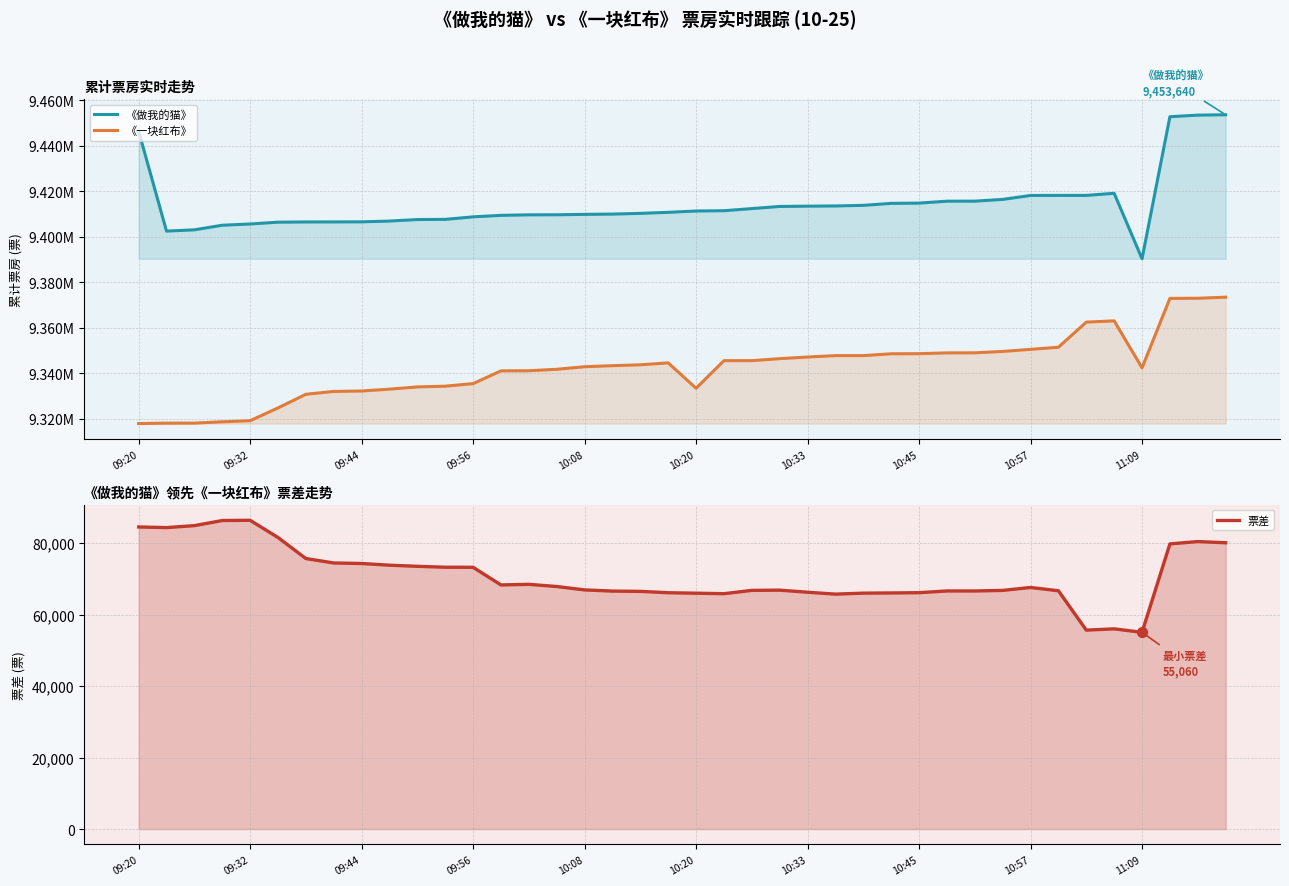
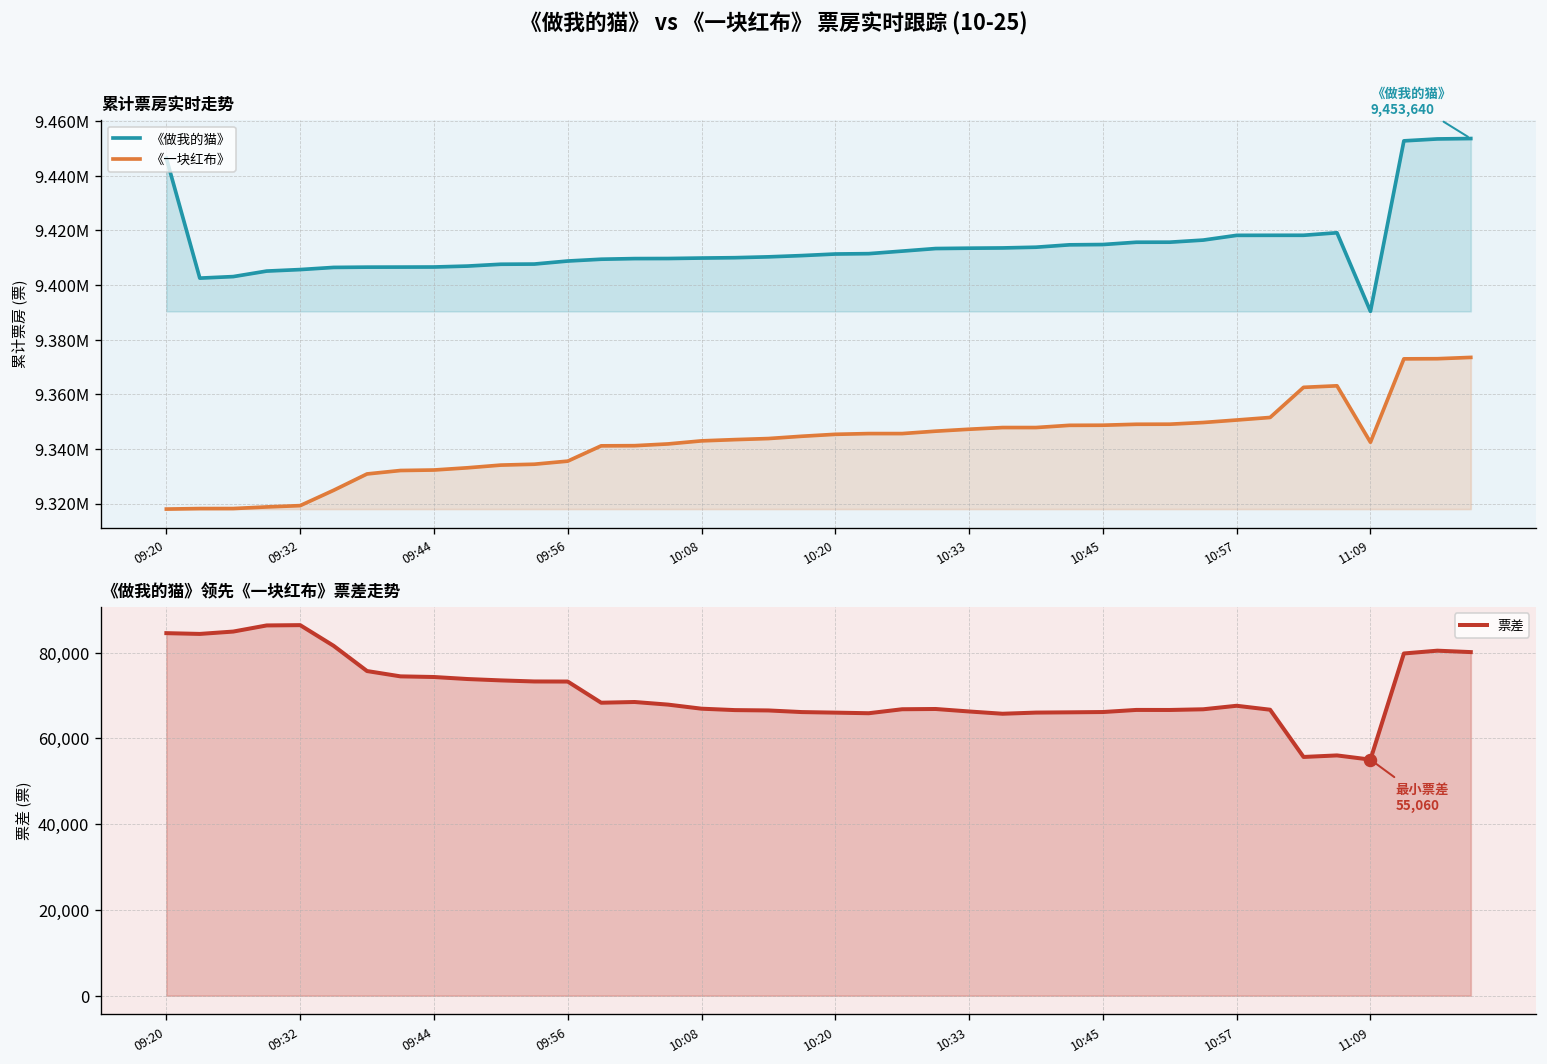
累计票房实时走势, 《一块红布》, 10:20: 9333000 -> 9345000
